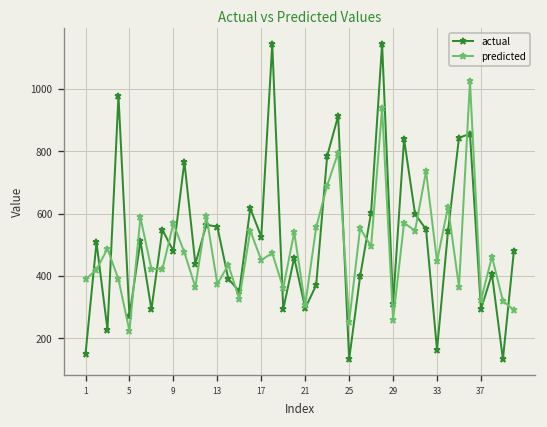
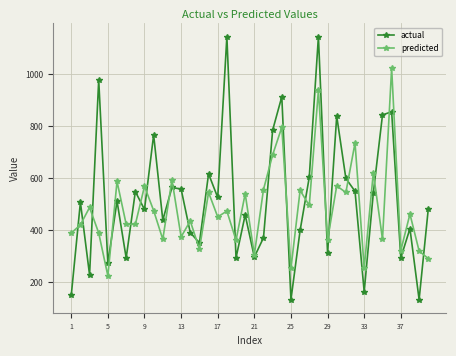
predicted, 29: 260 -> 360
predicted, 33: 450 -> 250
